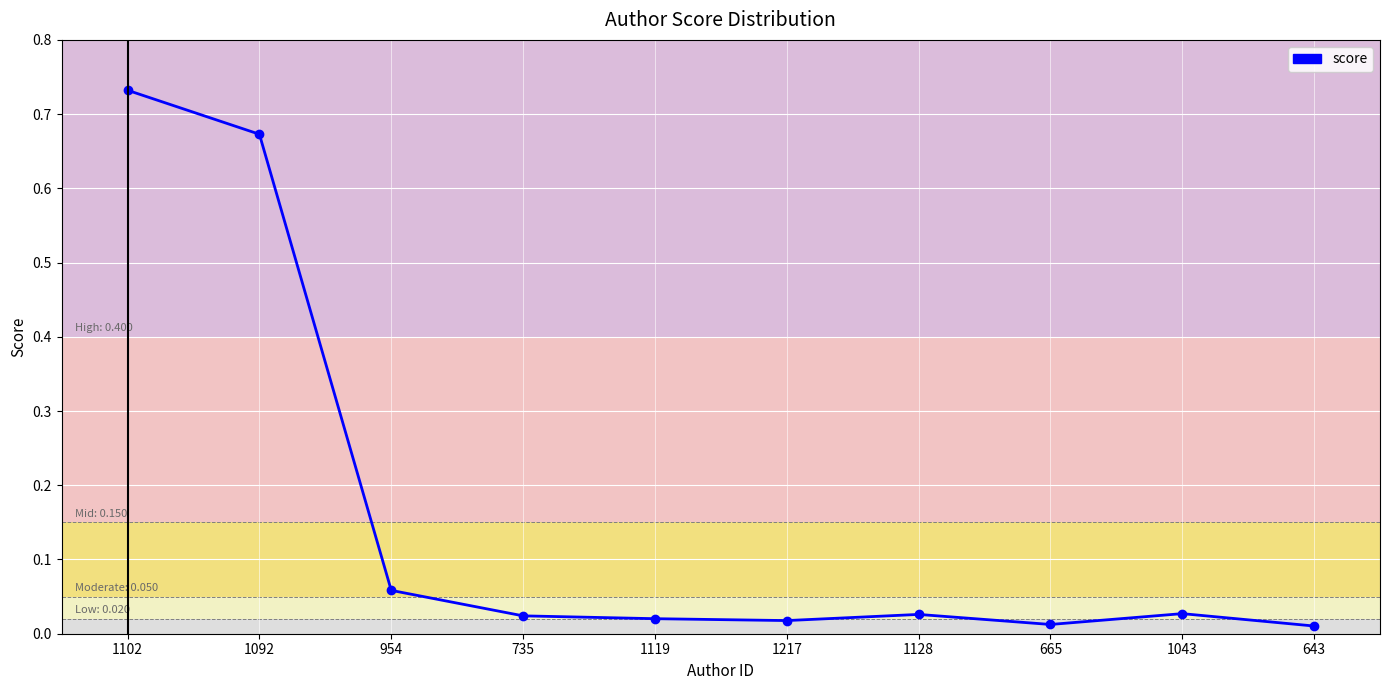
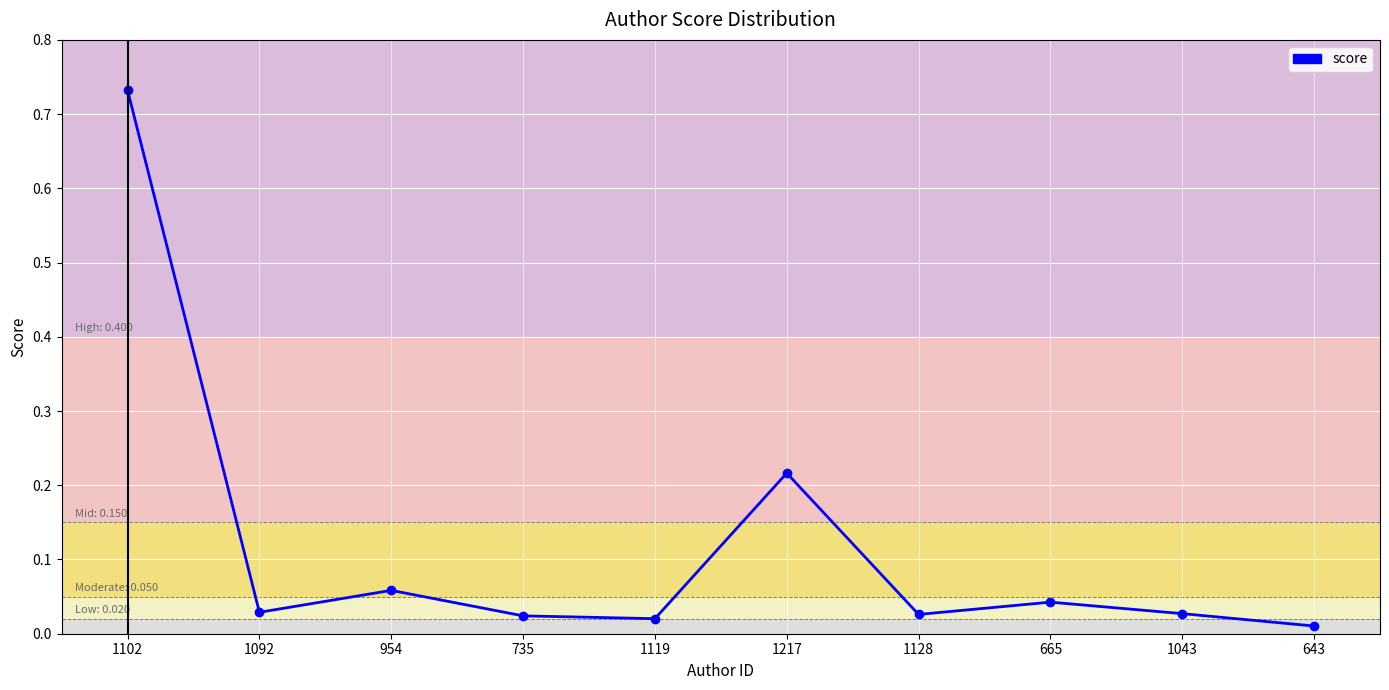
1092: 0.67 -> 0.03
1217: 0.02 -> 0.22
665: 0.01 -> 0.04
